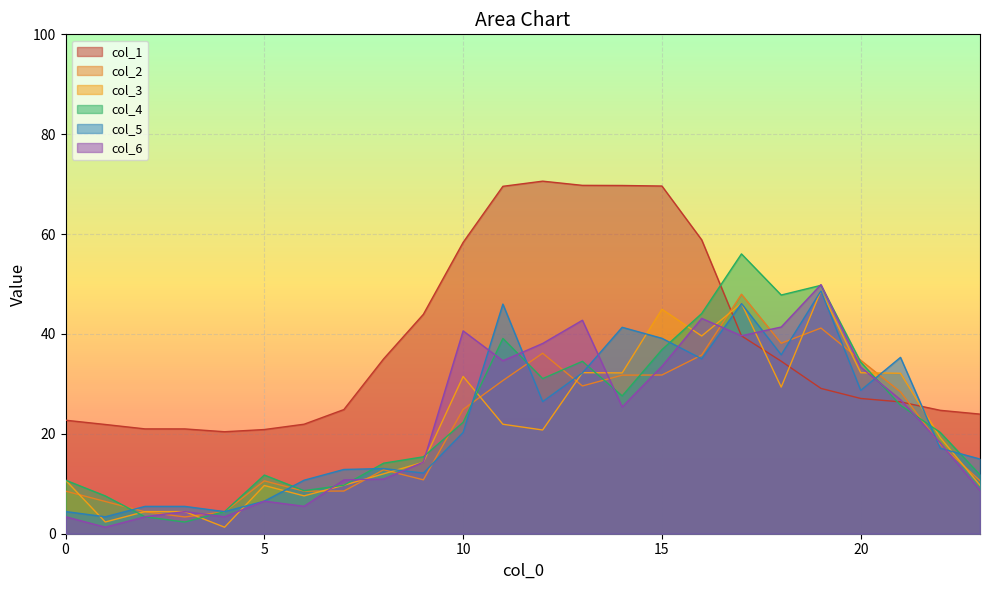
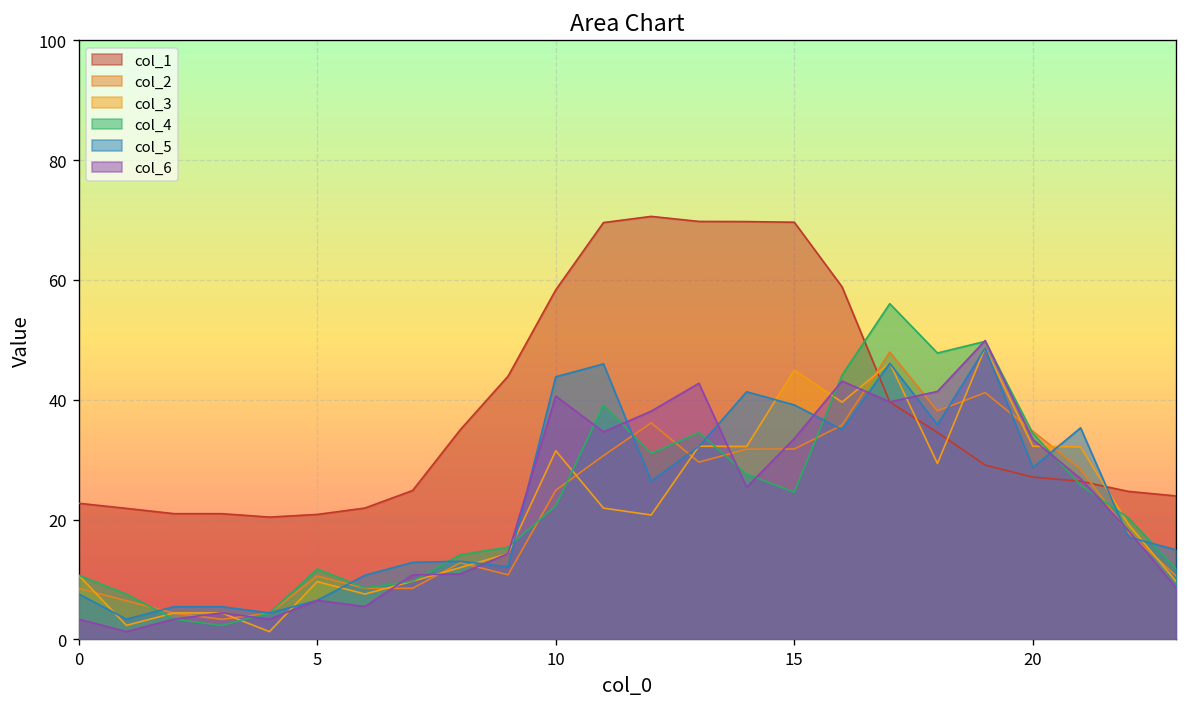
col_5, 0: 4 -> 8
col_5, 10: 20 -> 44
col_4, 15: 37 -> 25
